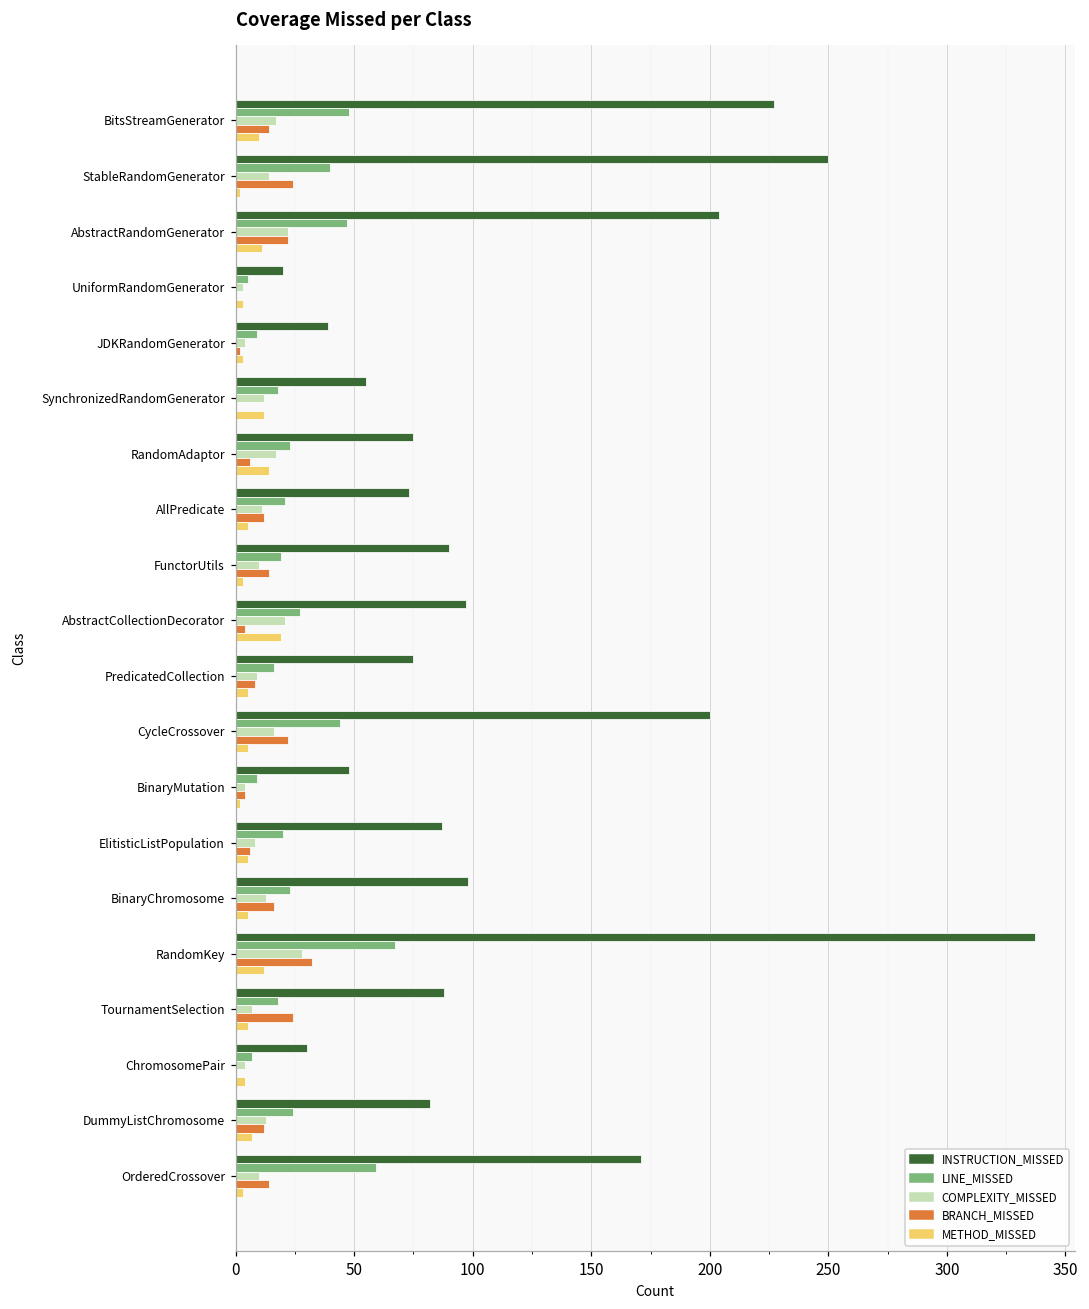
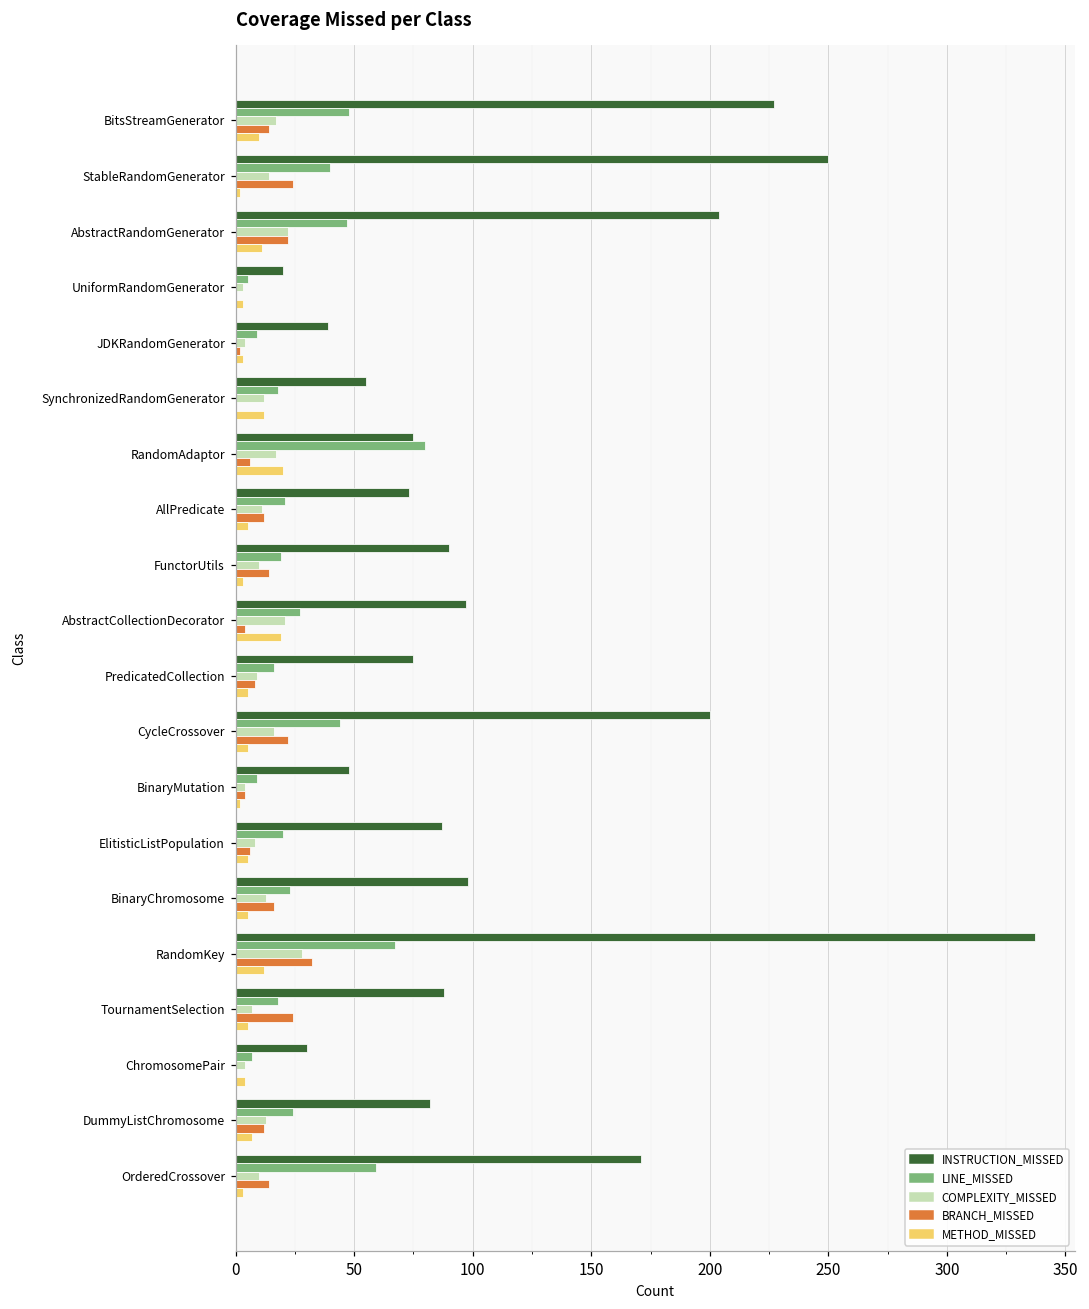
LINE_MISSED, RandomAdaptor: 23 -> 80
METHOD_MISSED, RandomAdaptor: 14 -> 20
